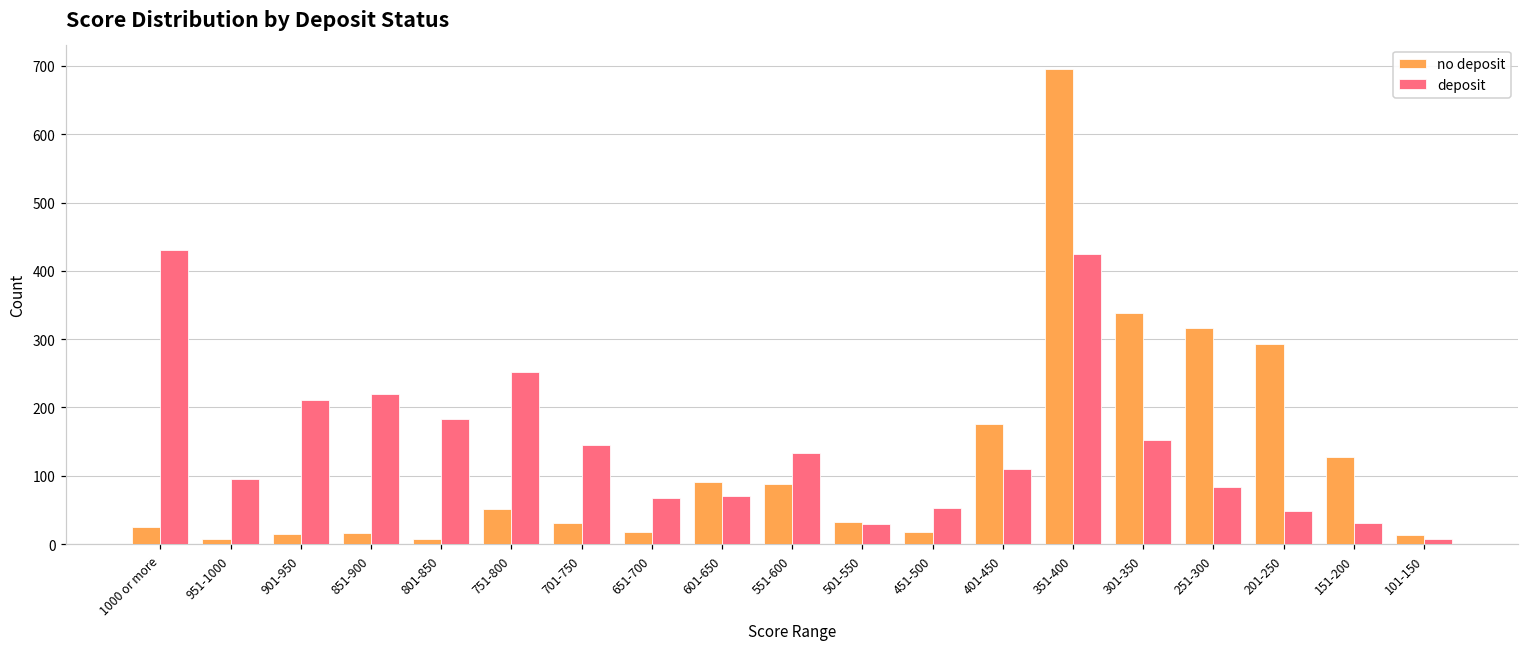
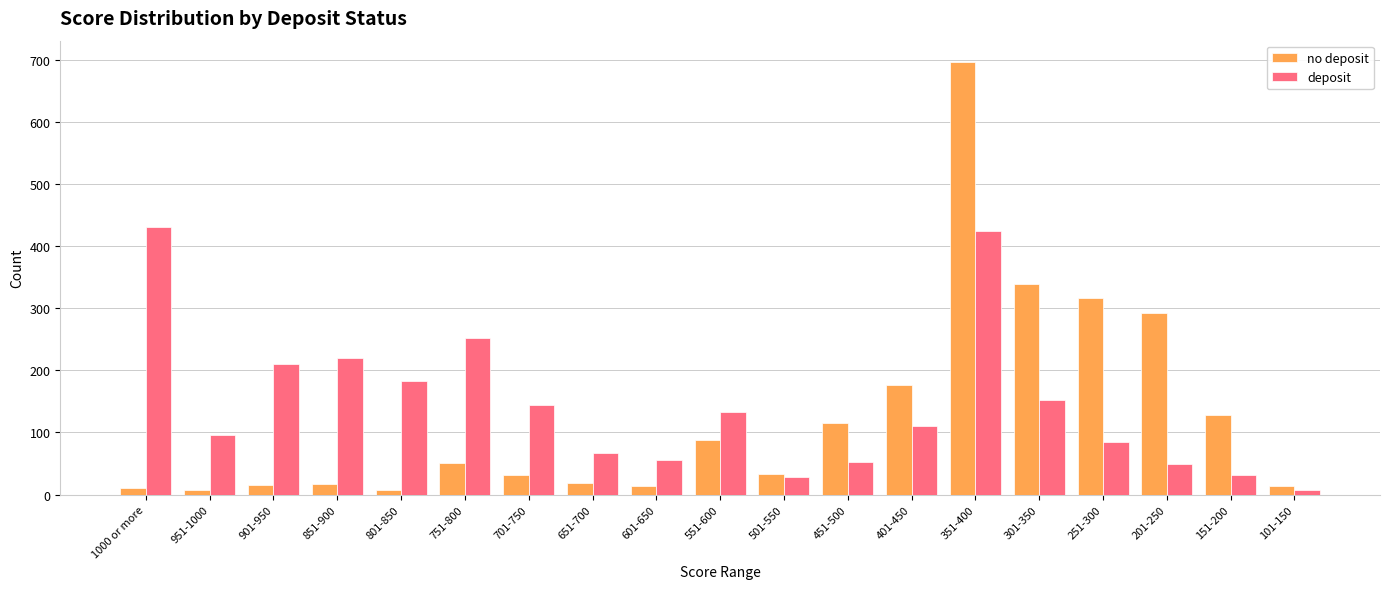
no deposit, 1000 or more: 30 -> 10
no deposit, 601-650: 90 -> 10
deposit, 601-650: 70 -> 60
no deposit, 451-500: 20 -> 120
